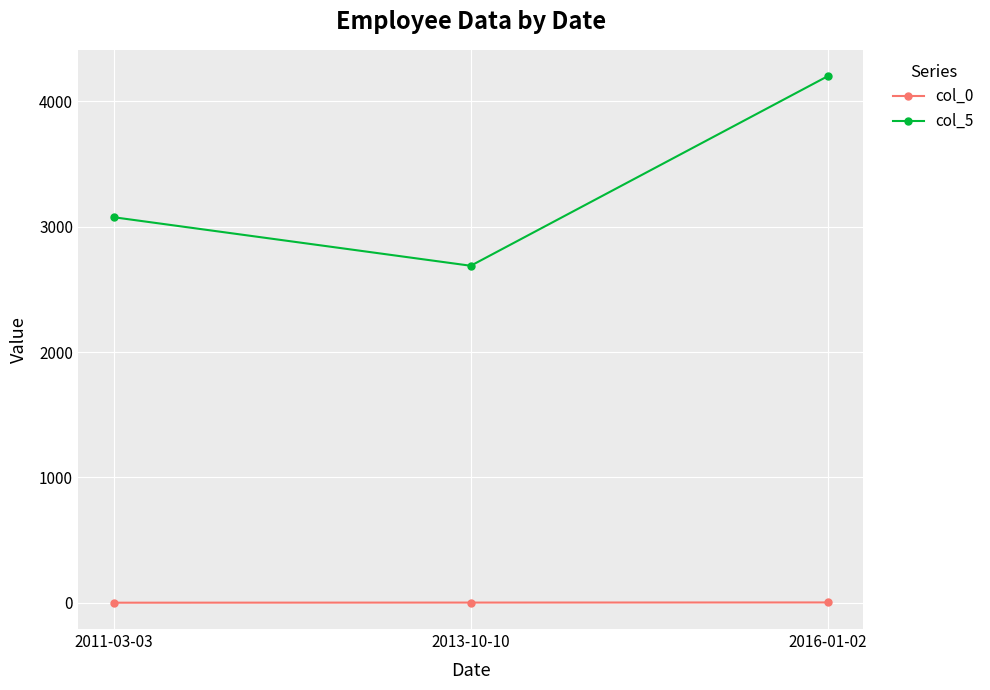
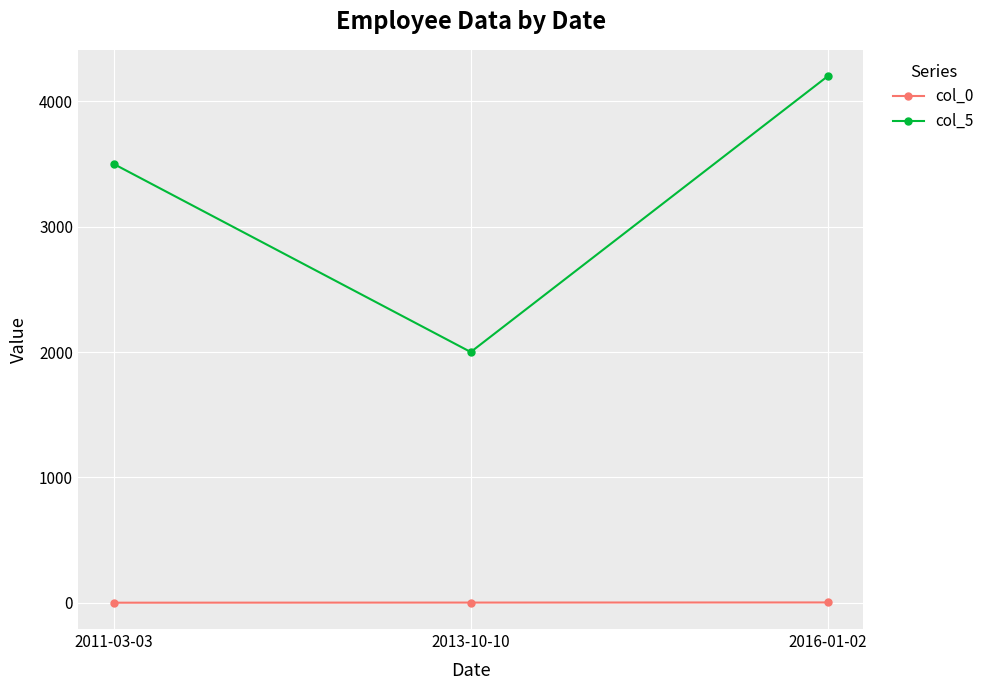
col_5, 2011-03-03: 3080 -> 3500
col_5, 2013-10-10: 2690 -> 2000
